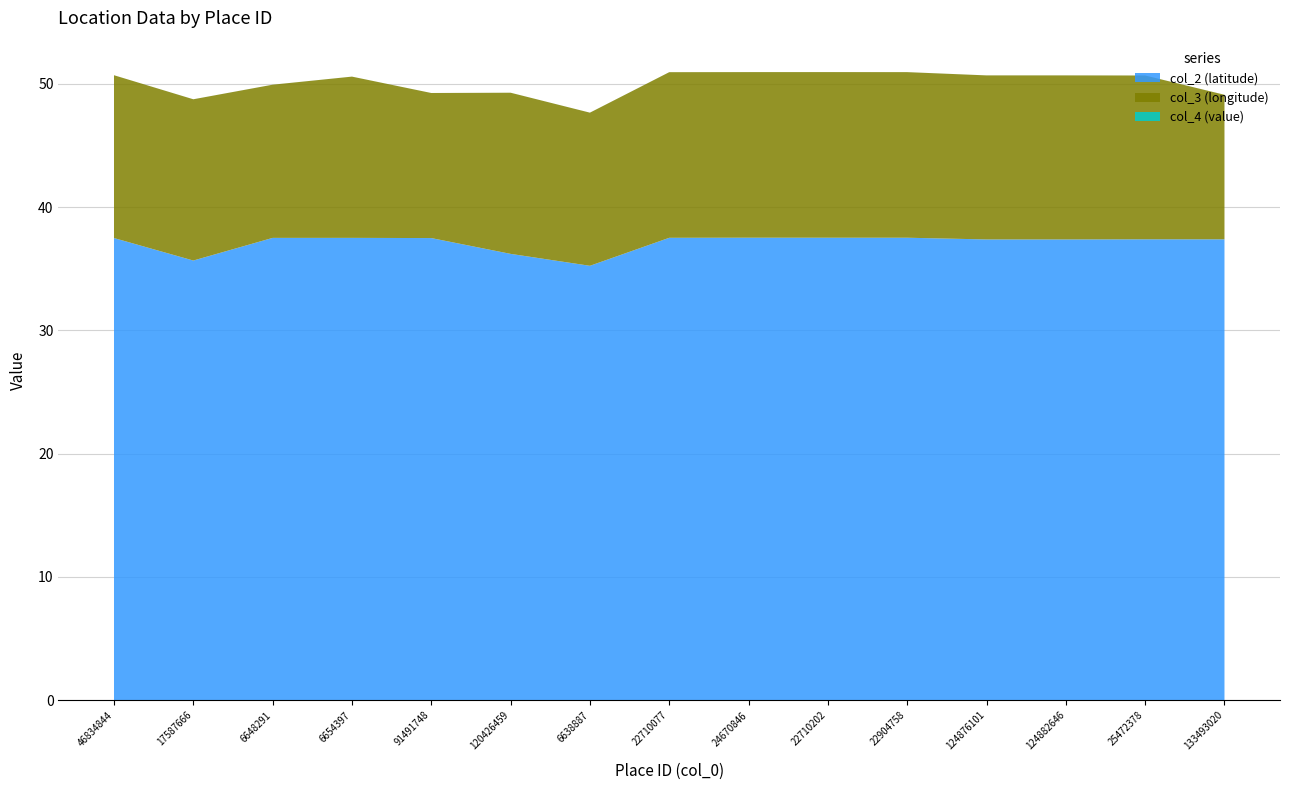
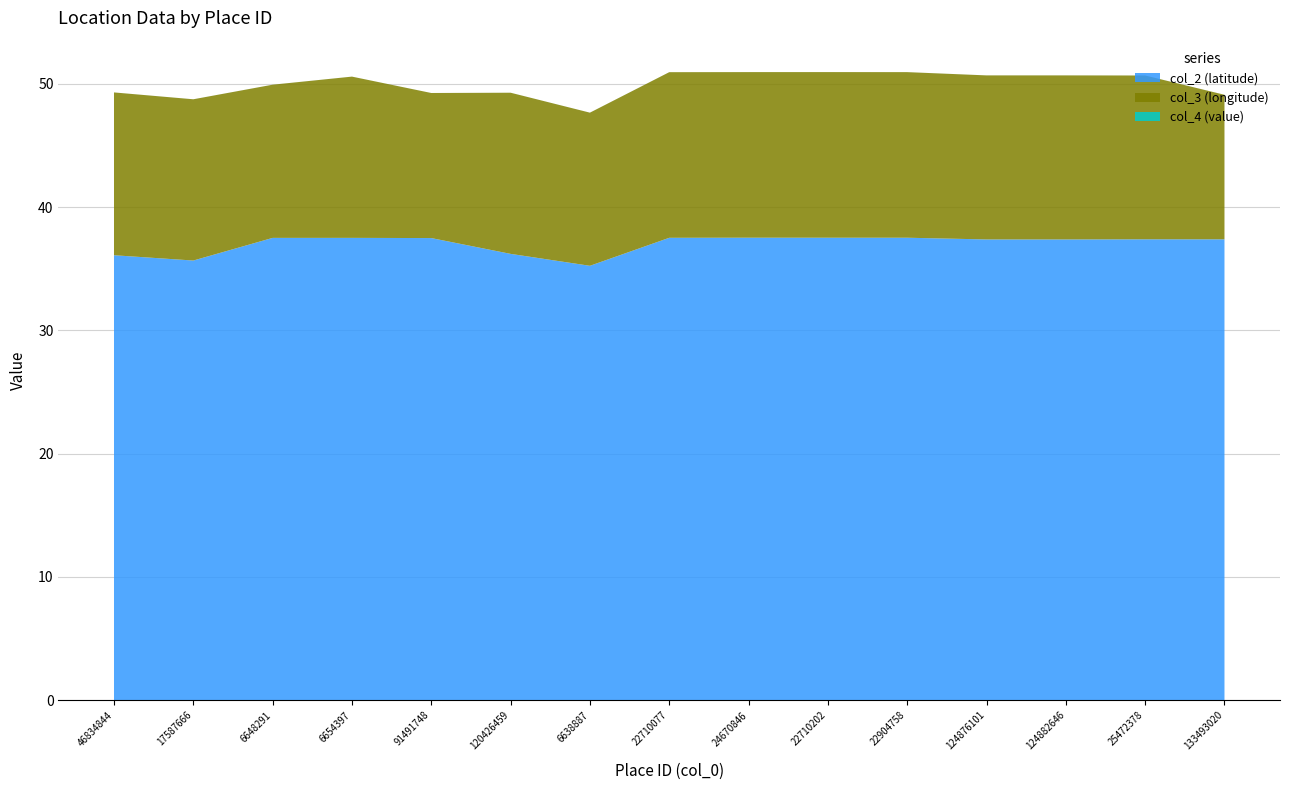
col_2 (latitude), 46834844: 37.5 -> 36.1
